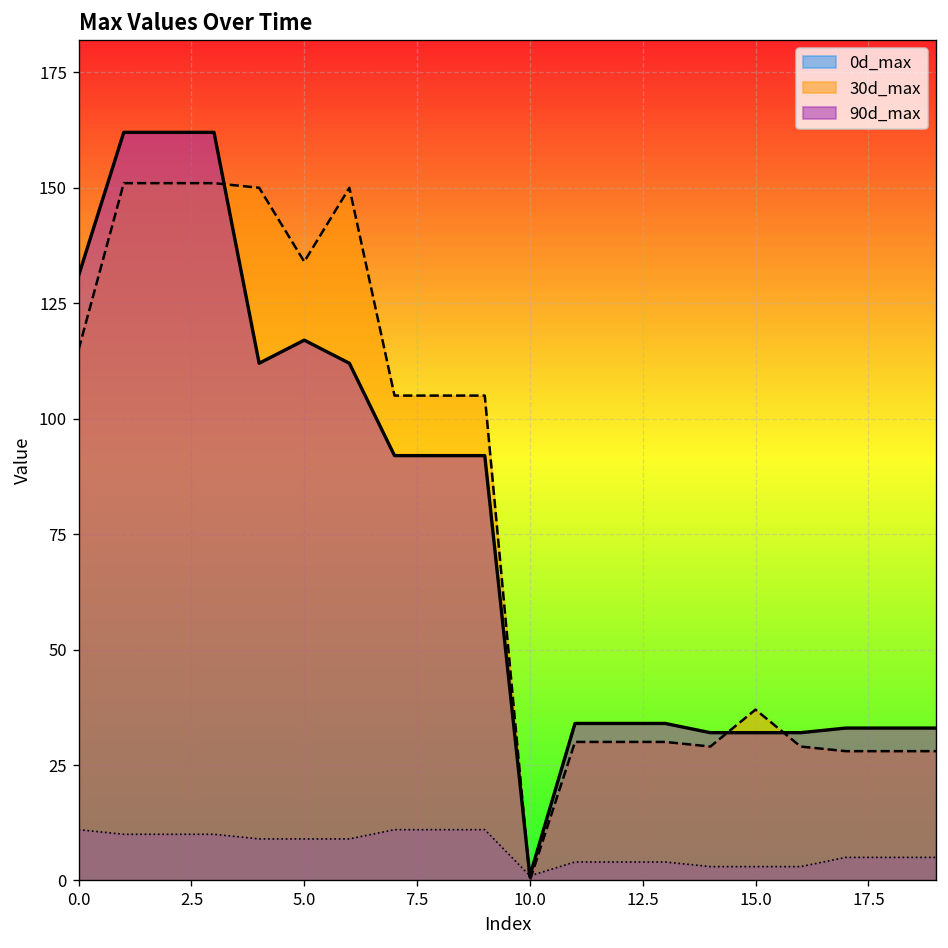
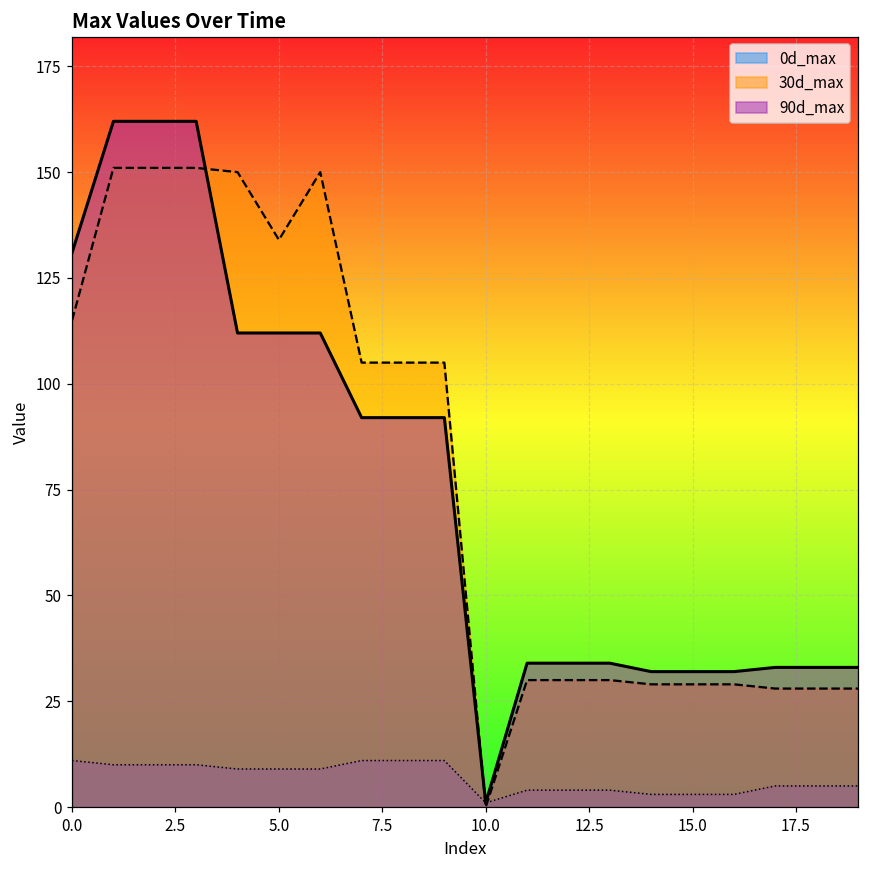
90d_max, 5.0: 117 -> 112
30d_max, 15.0: 37 -> 29
